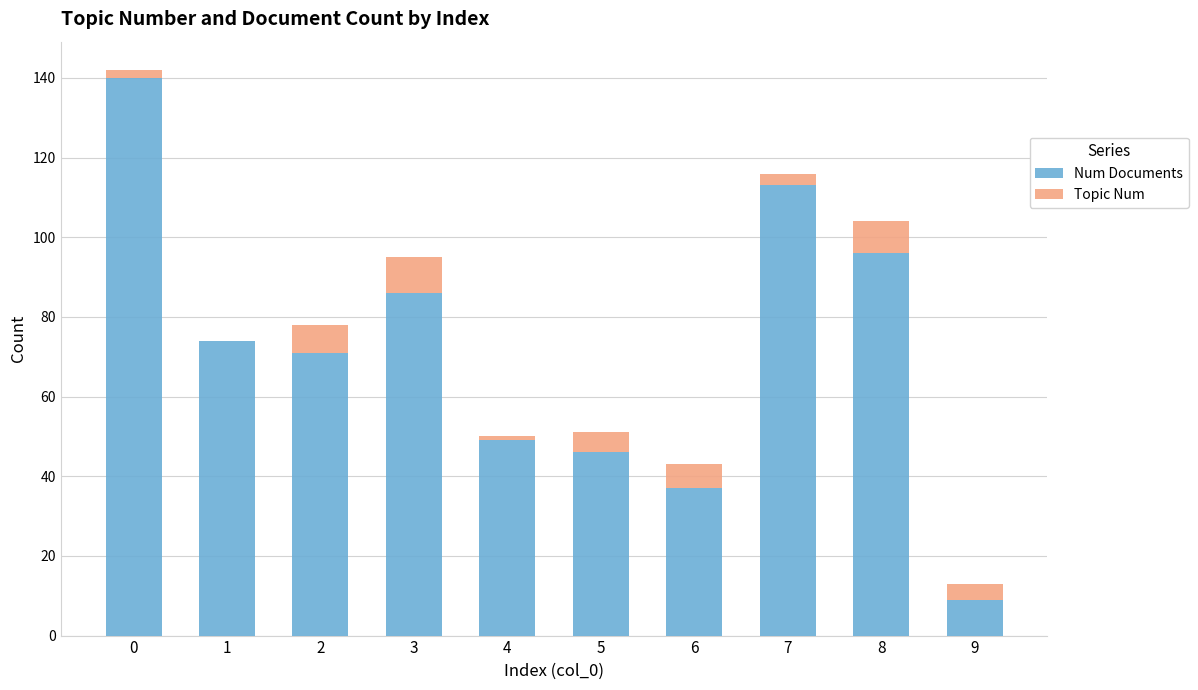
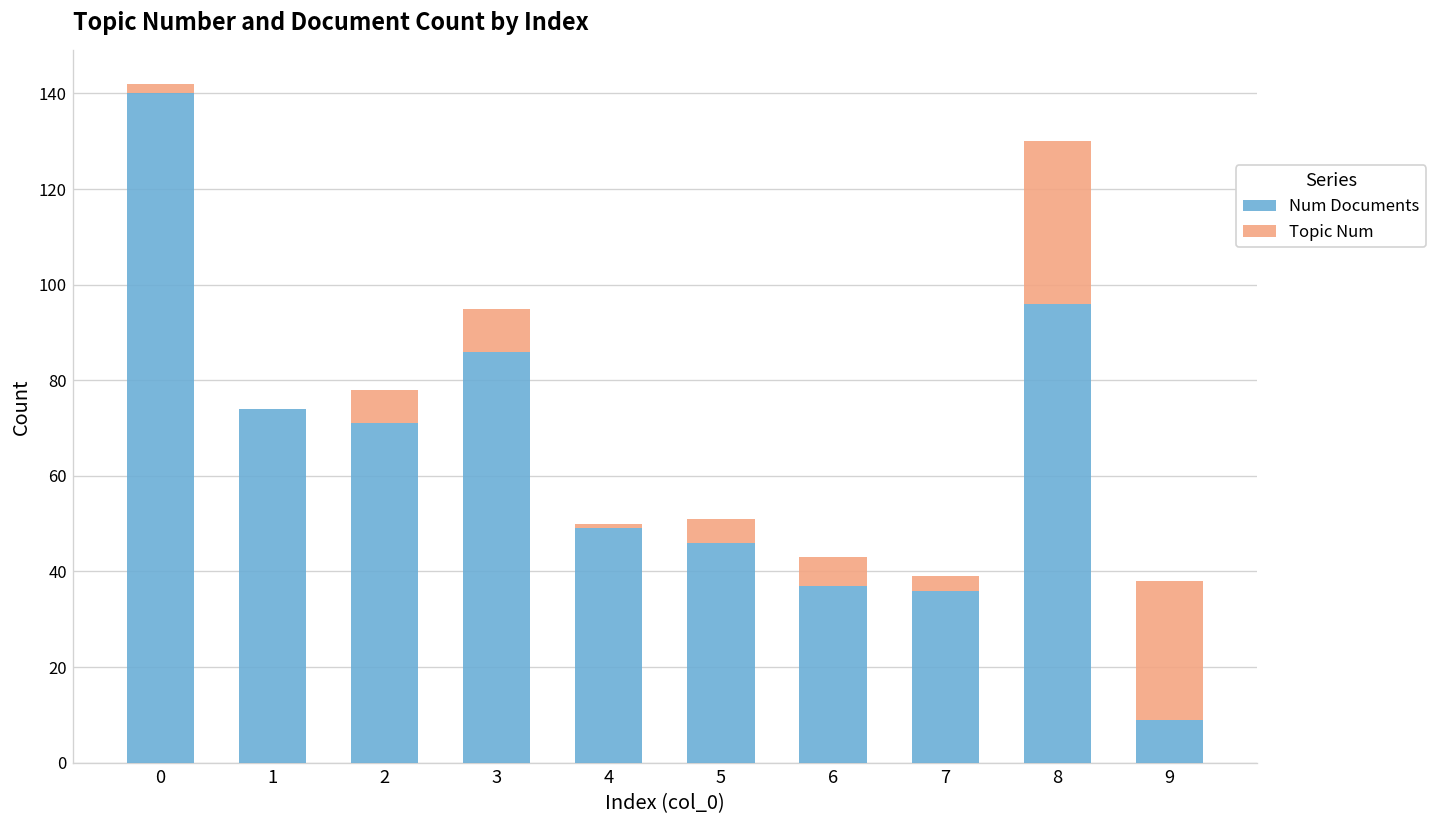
Num Documents, 7: 113 -> 36
Topic Num, 8: 8 -> 34
Topic Num, 9: 4 -> 29
